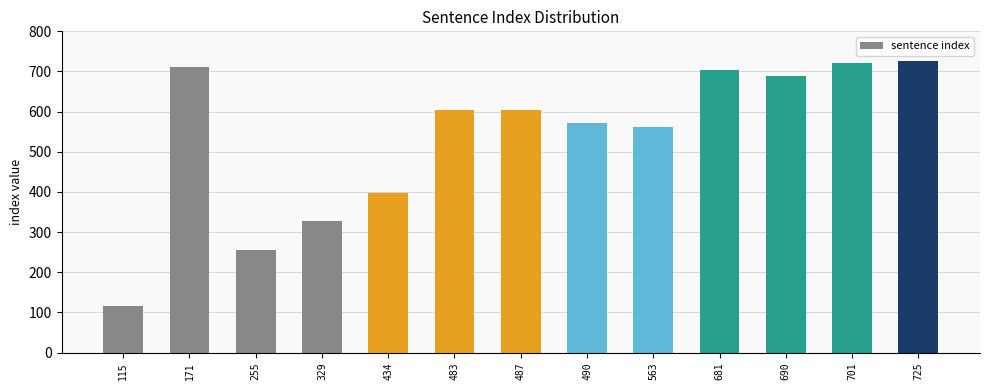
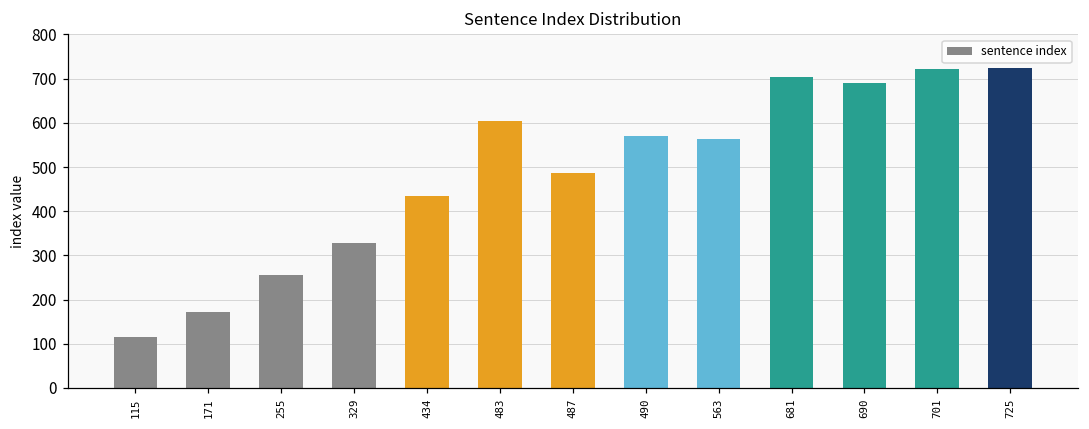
171: 710 -> 170
434: 400 -> 430
487: 600 -> 490
